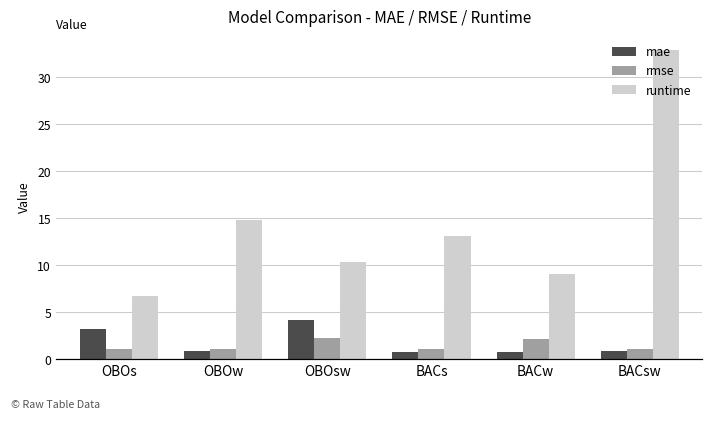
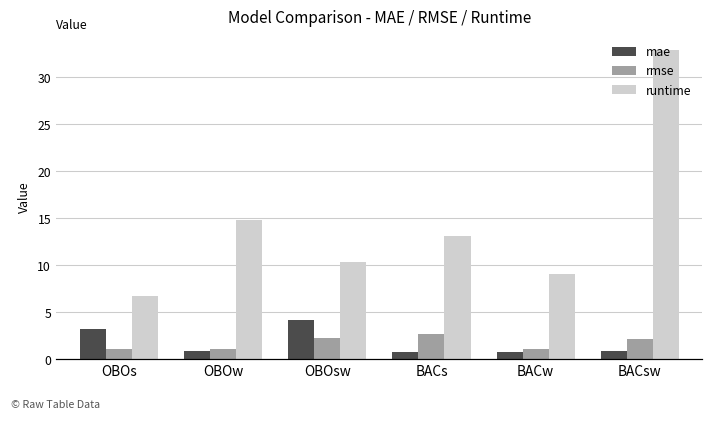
rmse, BACs: 1 -> 3
rmse, BACw: 2 -> 1
rmse, BACsw: 1 -> 2
